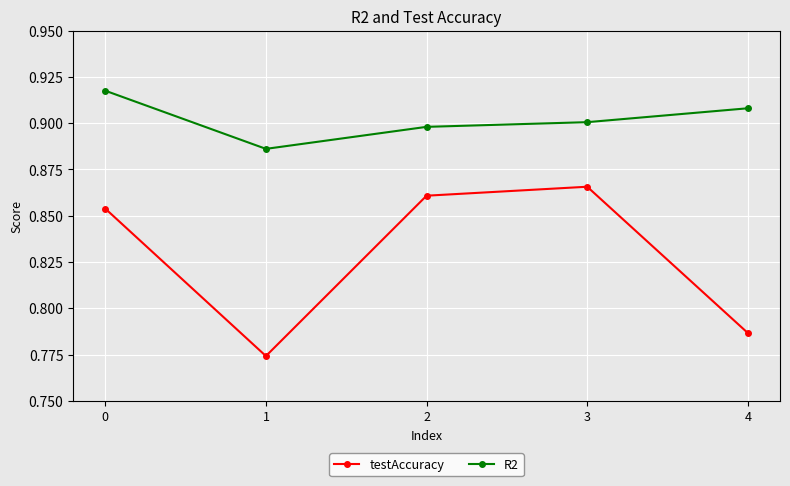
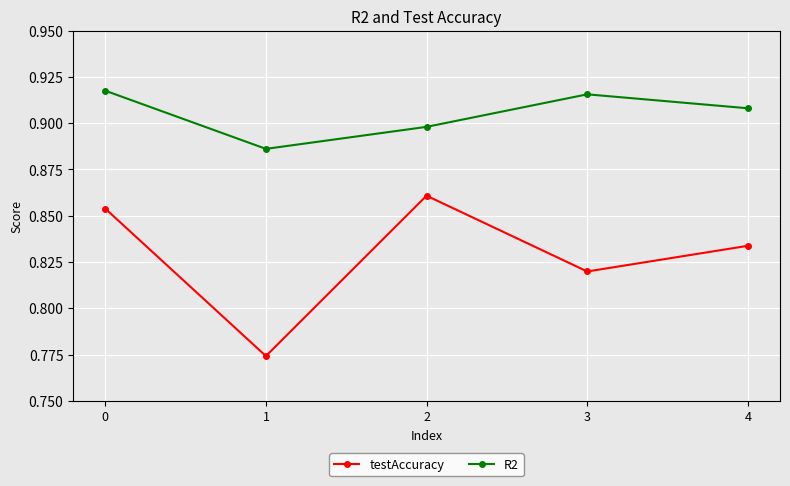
testAccuracy, 3: 0.866 -> 0.820
R2, 3: 0.901 -> 0.916
testAccuracy, 4: 0.787 -> 0.834
